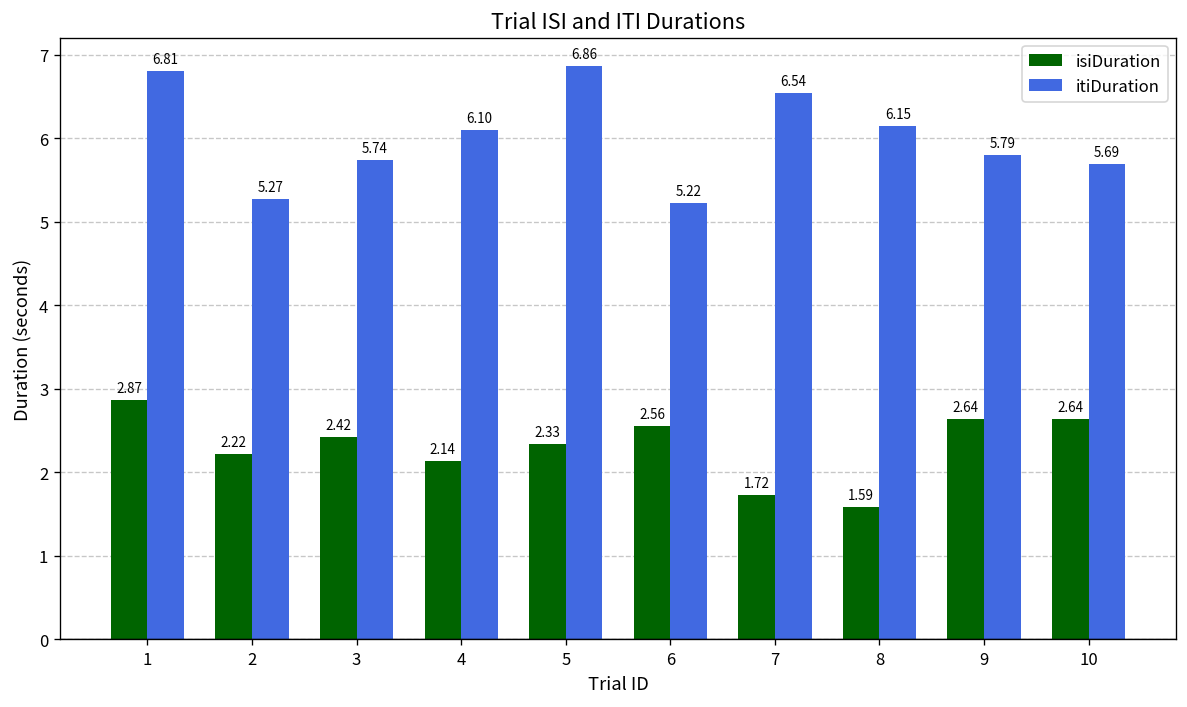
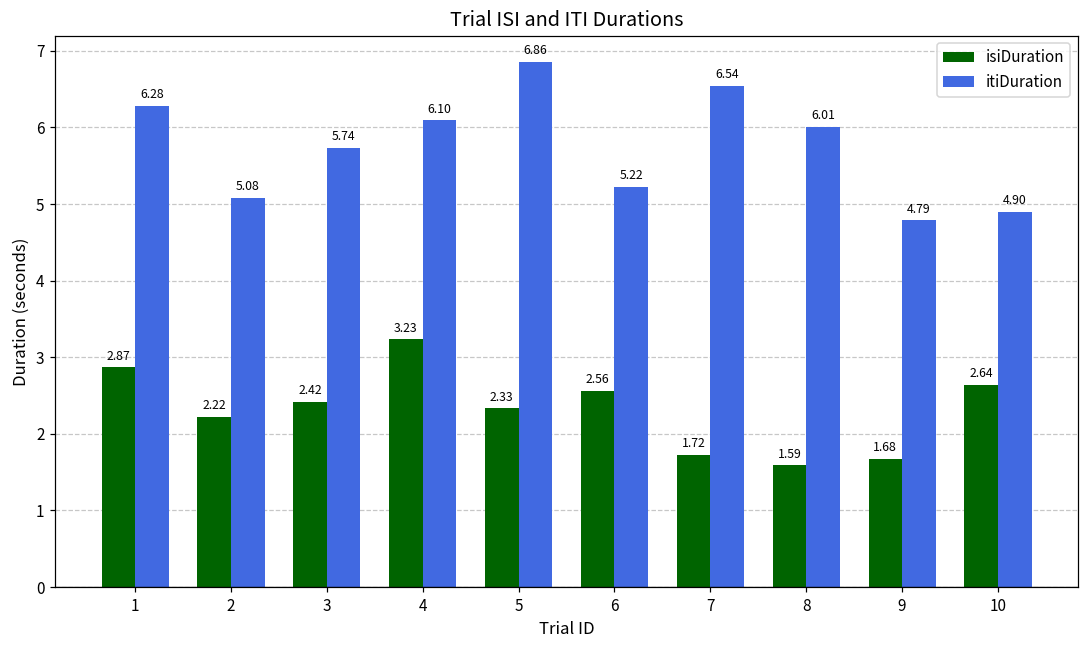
itiDuration, 1: 6.81 -> 6.28
itiDuration, 2: 5.27 -> 5.08
isiDuration, 4: 2.14 -> 3.23
itiDuration, 8: 6.15 -> 6.01
isiDuration, 9: 2.64 -> 1.68
itiDuration, 9: 5.79 -> 4.79
itiDuration, 10: 5.69 -> 4.90
